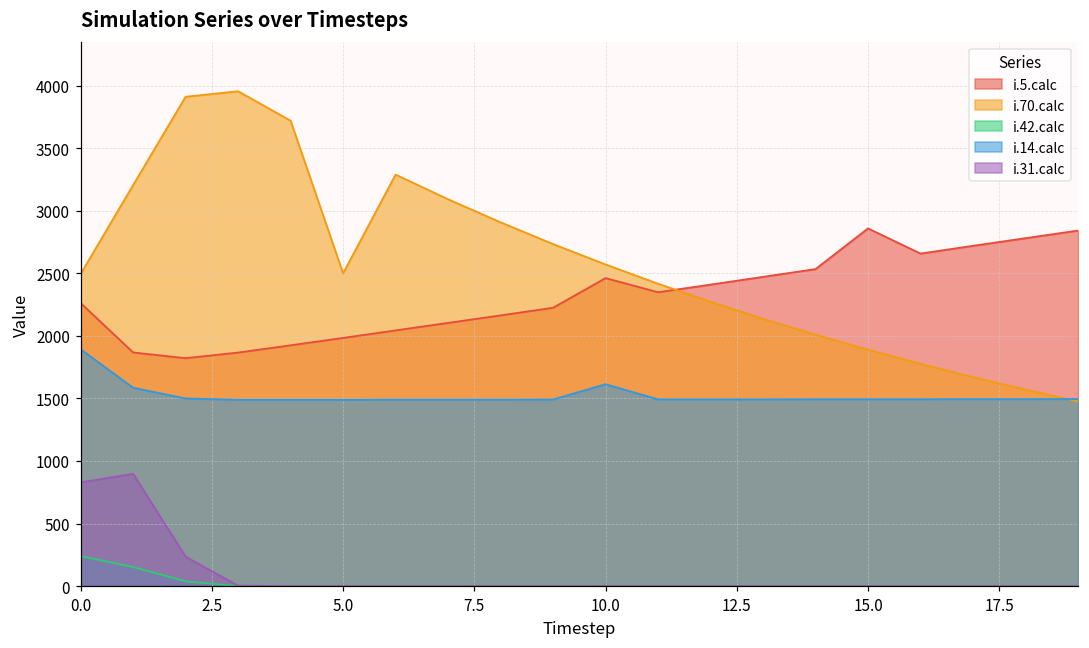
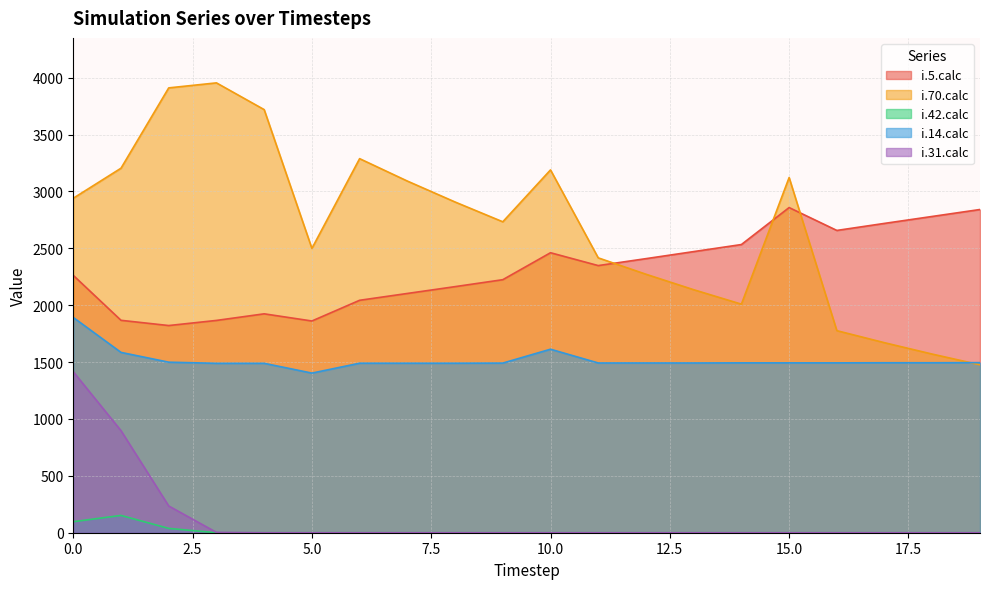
i.70.calc, 0.0: 2490 -> 2940
i.42.calc, 0.0: 240 -> 100
i.31.calc, 0.0: 830 -> 1420
i.5.calc, 5.0: 1980 -> 1860
i.14.calc, 5.0: 1490 -> 1400
i.70.calc, 10.0: 2570 -> 3190
i.70.calc, 15.0: 1890 -> 3120
